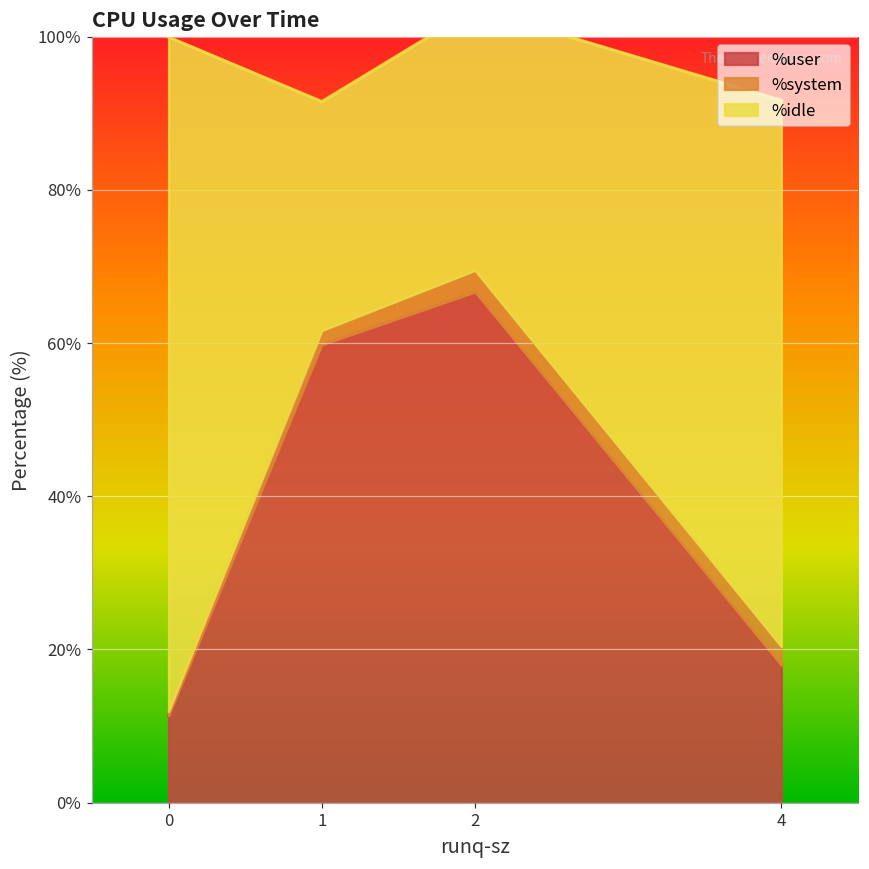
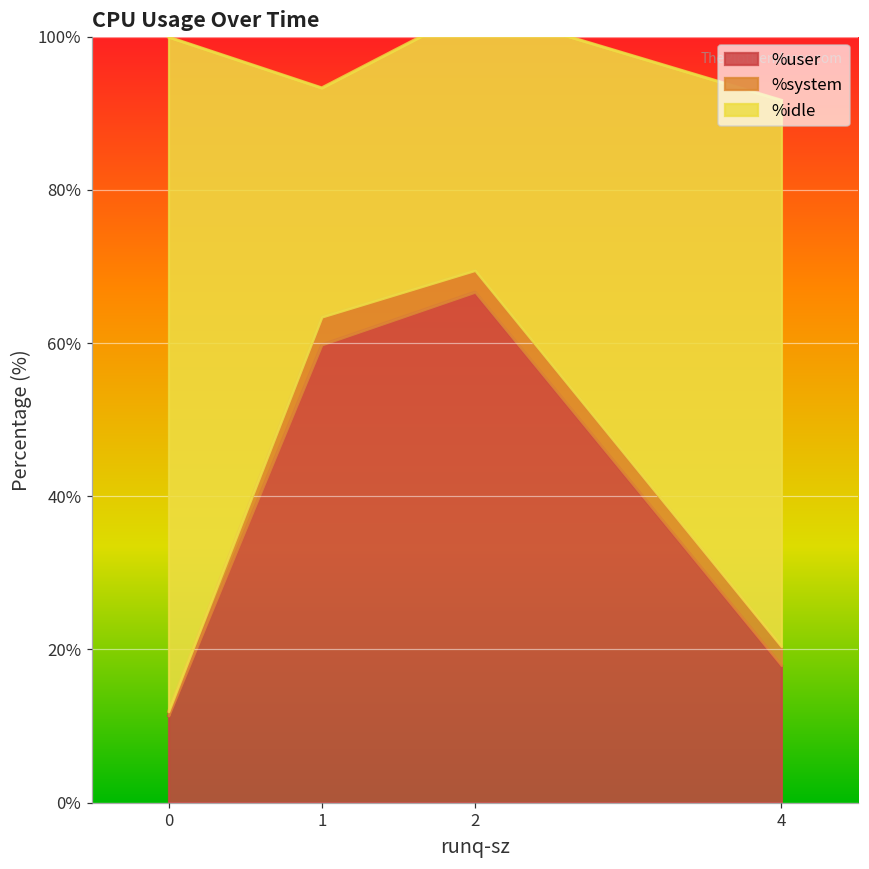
%system, 1: 2% -> 4%
